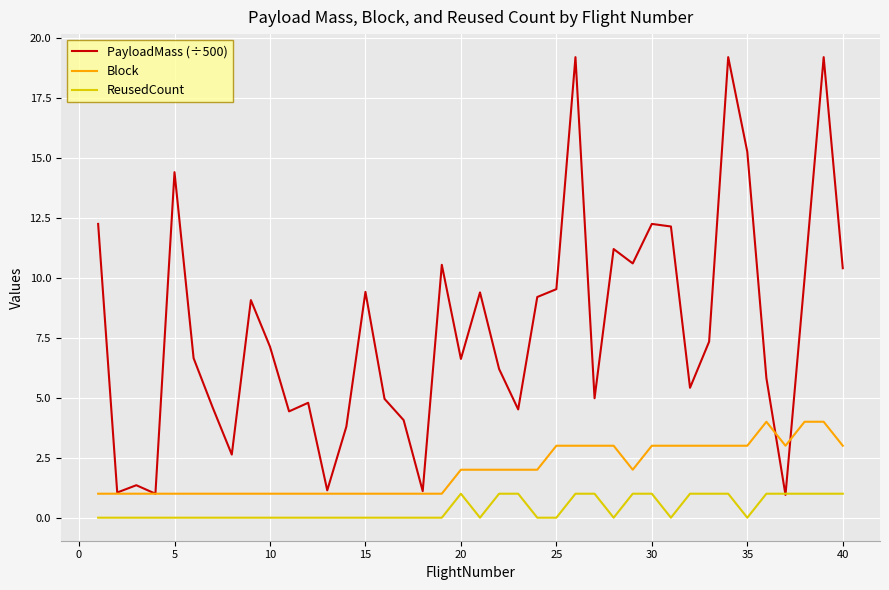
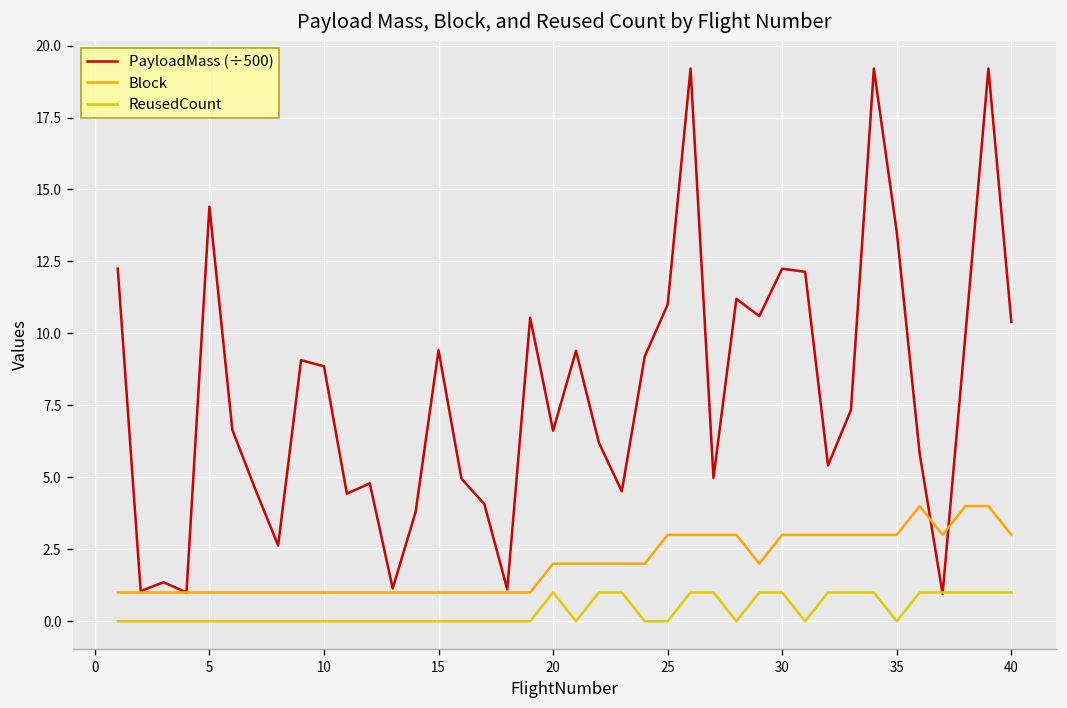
PayloadMass (÷500), 10: 7.1 -> 8.9
PayloadMass (÷500), 25: 9.5 -> 11.0
PayloadMass (÷500), 35: 15.3 -> 13.5
